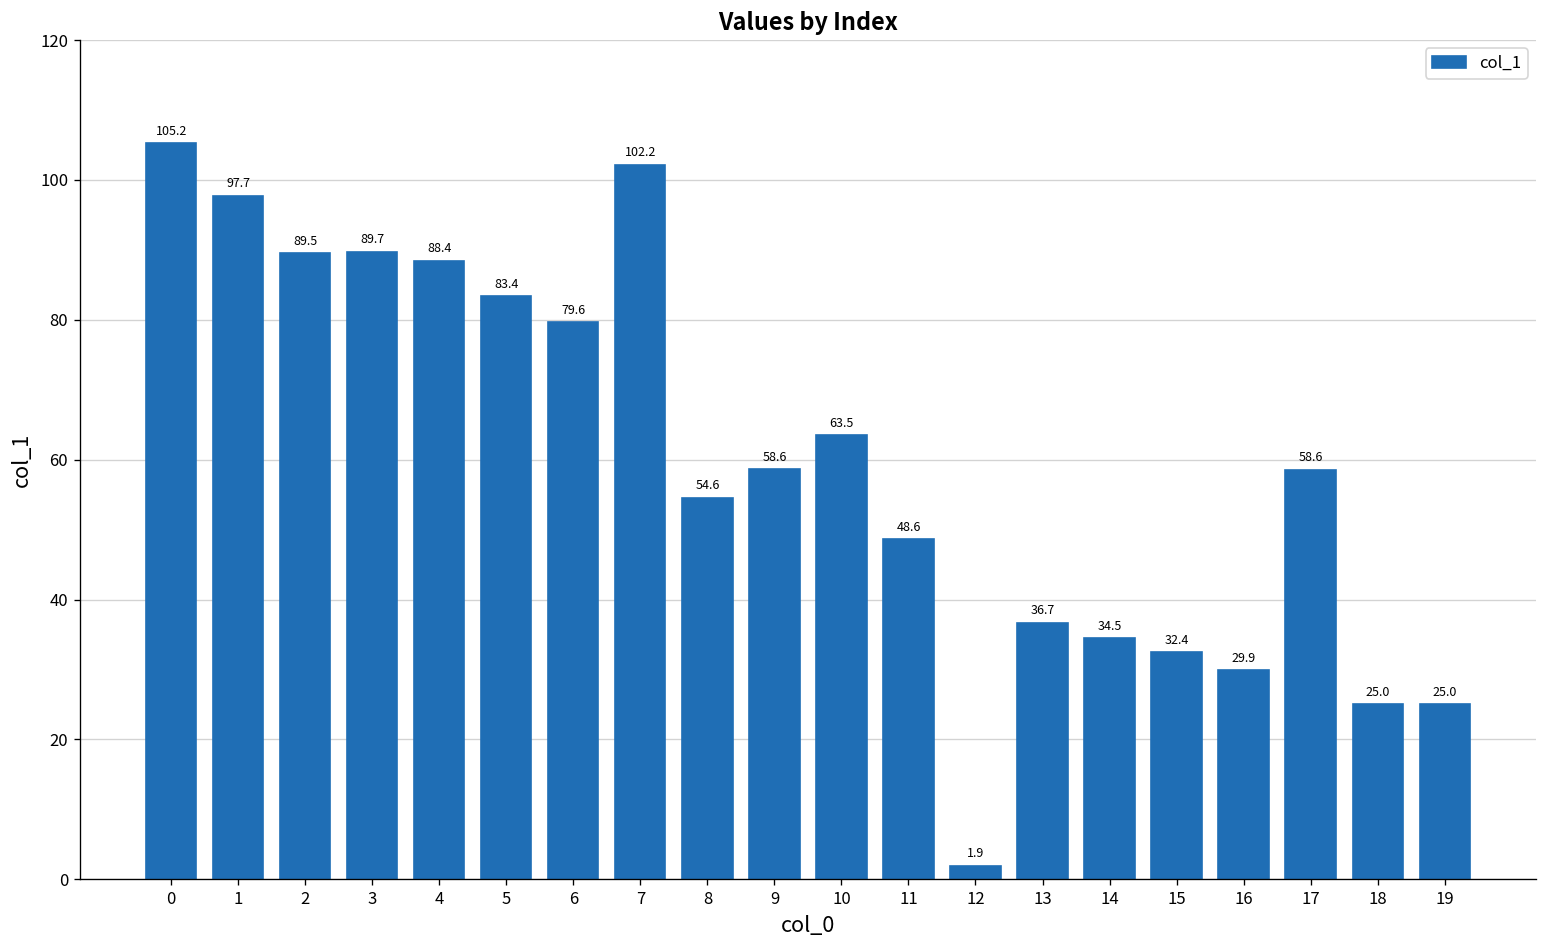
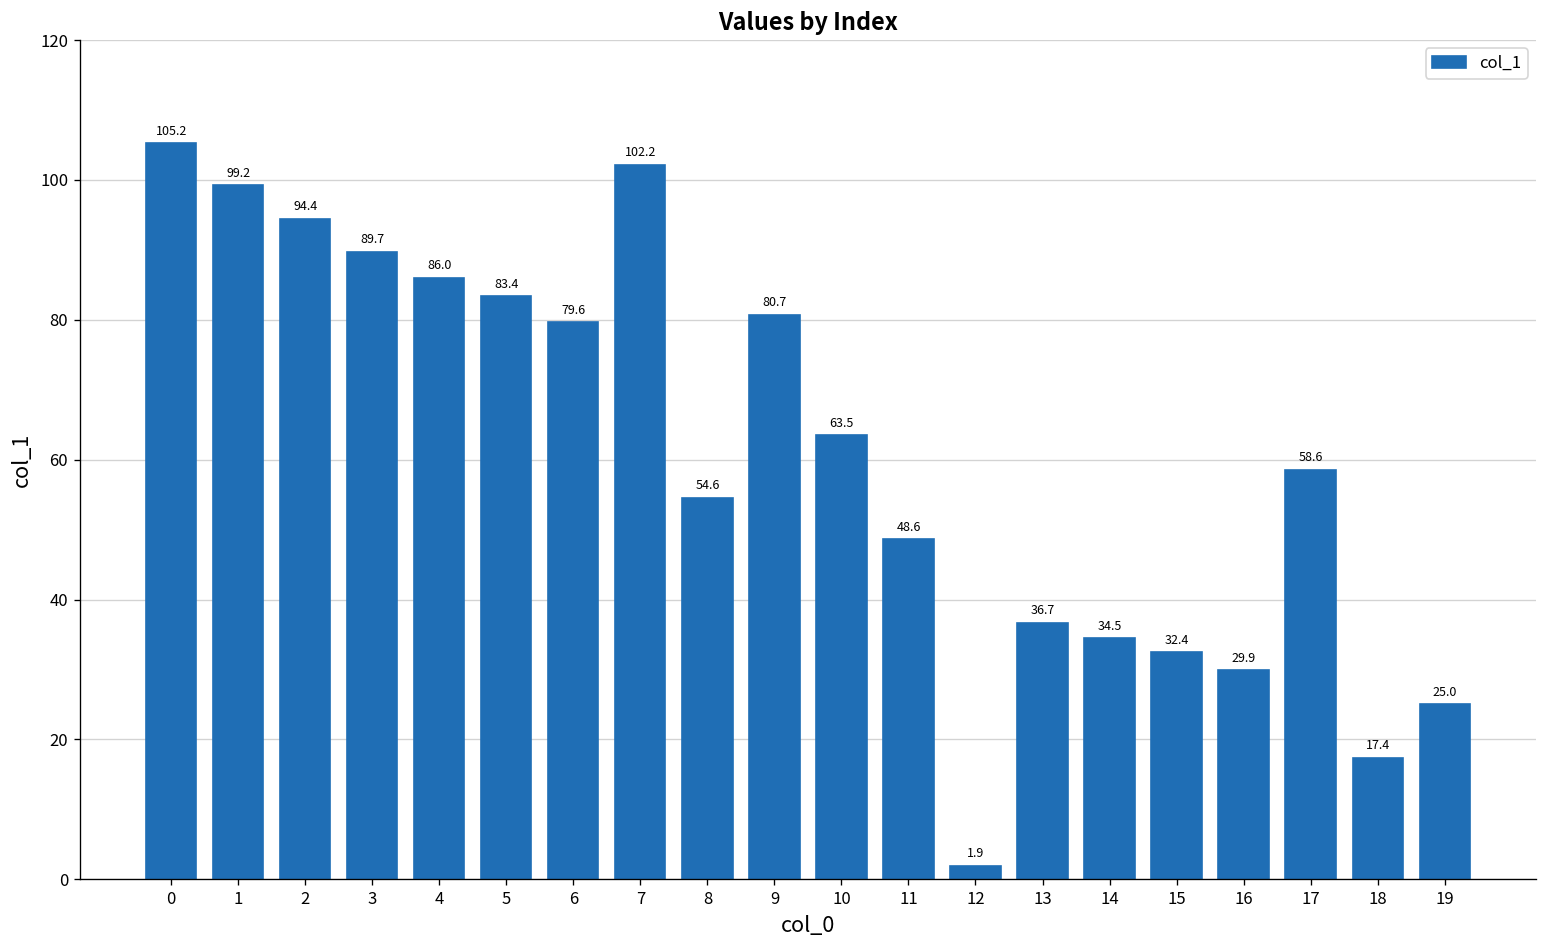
1: 97.7 -> 99.2
2: 89.5 -> 94.4
4: 88.4 -> 86.0
9: 58.6 -> 80.7
18: 25.0 -> 17.4
